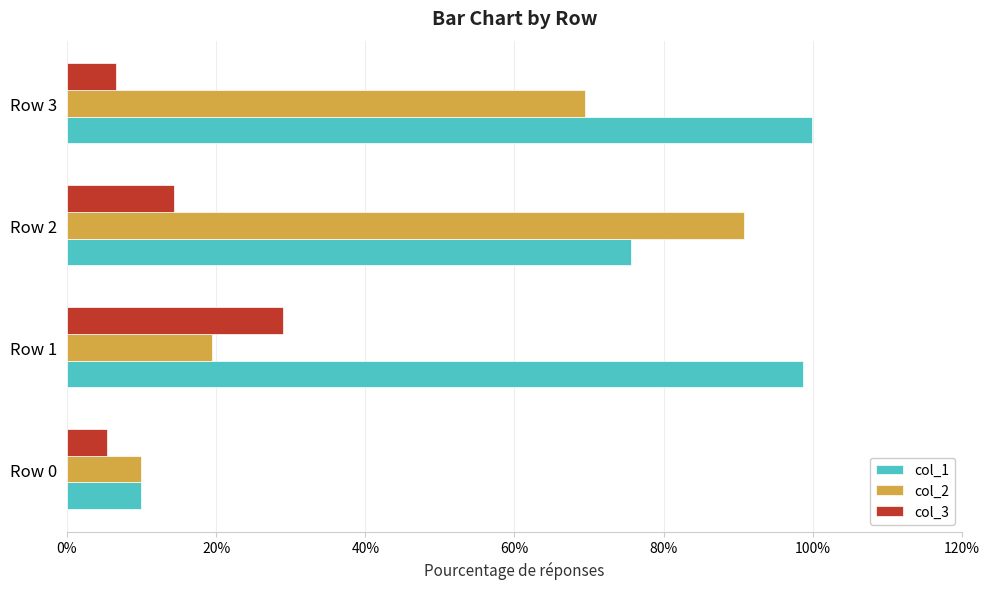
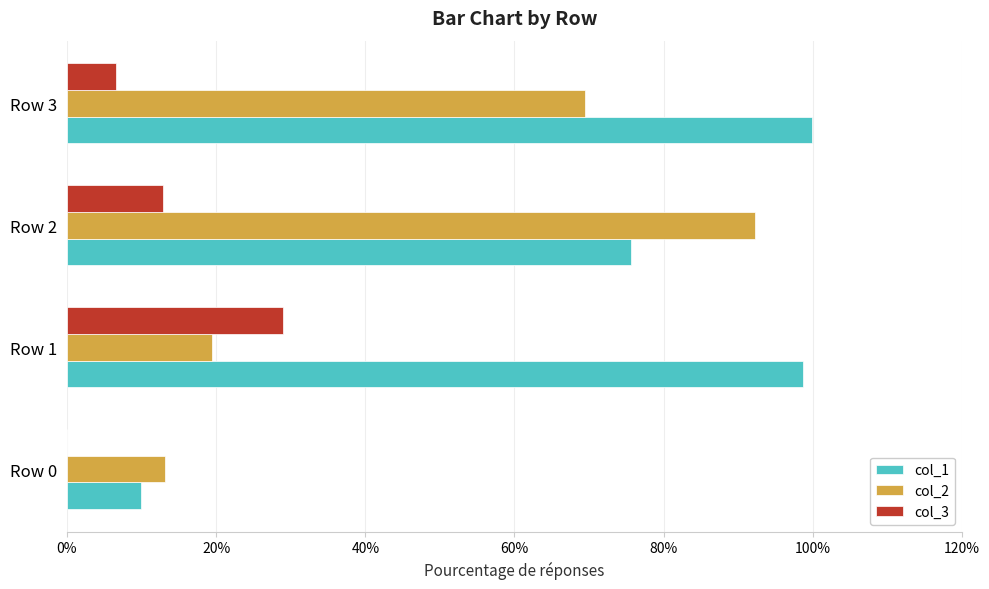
col_3, Row 2: 14% -> 13%
col_2, Row 2: 91% -> 92%
col_3, Row 0: 5% -> 0%
col_2, Row 0: 10% -> 13%
